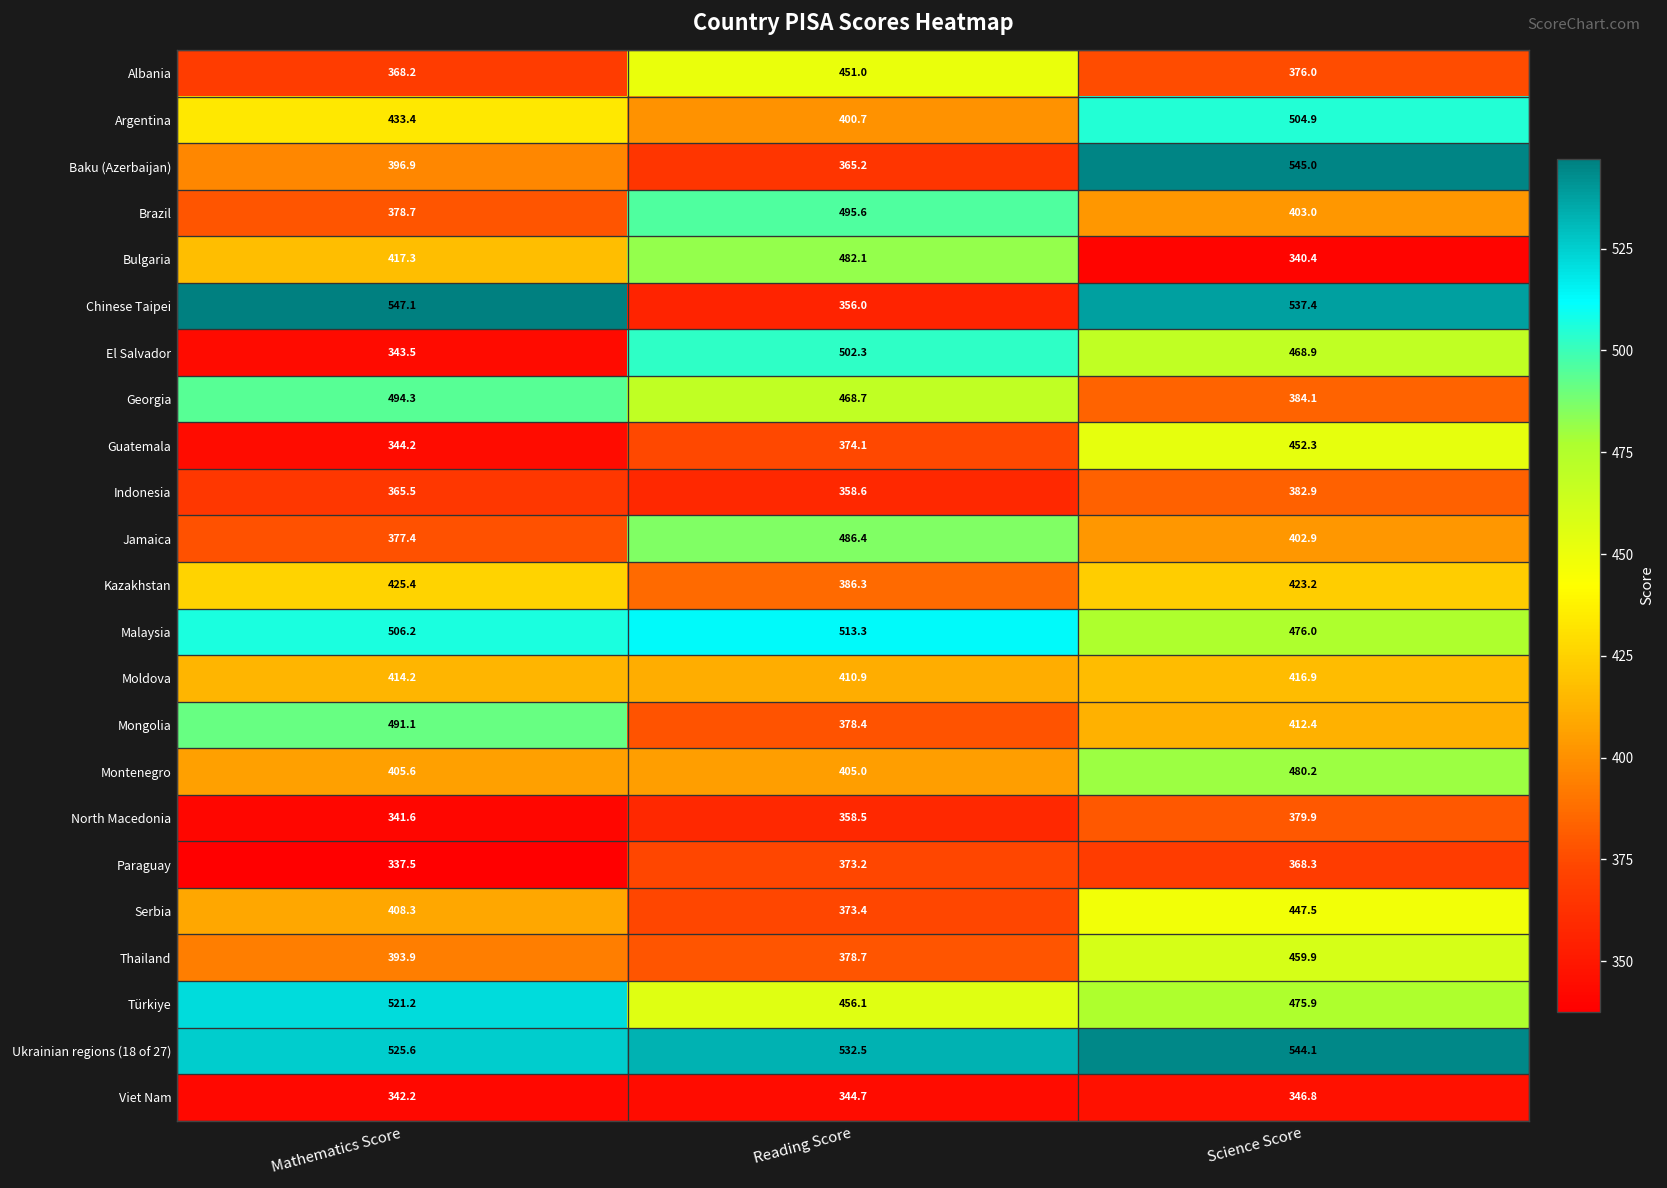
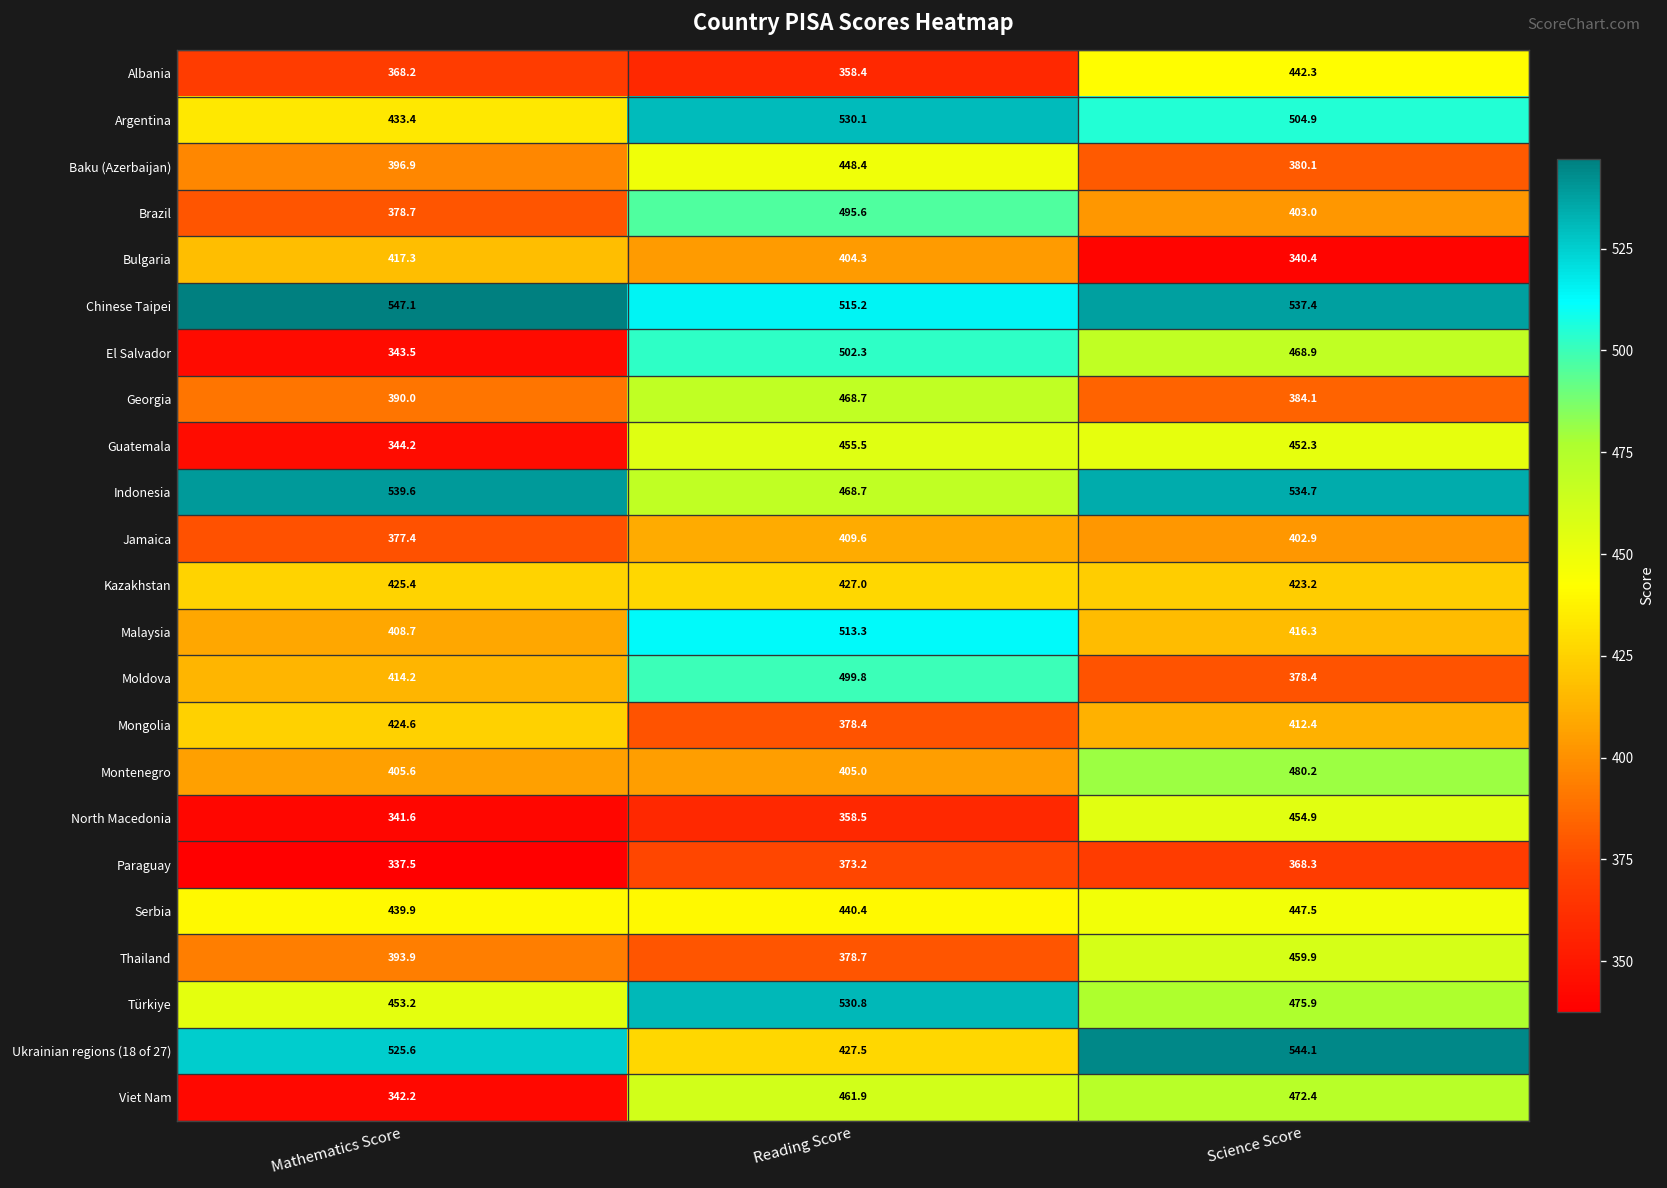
Albania, Reading Score: 451.0 -> 358.4
Albania, Science Score: 376.0 -> 442.3
Argentina, Reading Score: 400.7 -> 530.1
Baku (Azerbaijan), Reading Score: 365.2 -> 448.4
Baku (Azerbaijan), Science Score: 545.0 -> 380.1
Bulgaria, Reading Score: 482.1 -> 404.3
Chinese Taipei, Reading Score: 356.0 -> 515.2
Georgia, Mathematics Score: 494.3 -> 390.0
Guatemala, Reading Score: 374.1 -> 455.5
Indonesia, Mathematics Score: 365.5 -> 539.6
Indonesia, Reading Score: 358.6 -> 468.7
Indonesia, Science Score: 382.9 -> 534.7
Jamaica, Reading Score: 486.4 -> 409.6
Kazakhstan, Reading Score: 386.3 -> 427.0
Malaysia, Mathematics Score: 506.2 -> 408.7
Malaysia, Science Score: 476.0 -> 416.3
Moldova, Reading Score: 410.9 -> 499.8
Moldova, Science Score: 416.9 -> 378.4
Mongolia, Mathematics Score: 491.1 -> 424.6
North Macedonia, Science Score: 379.9 -> 454.9
Serbia, Mathematics Score: 408.3 -> 439.9
Serbia, Reading Score: 373.4 -> 440.4
Türkiye, Mathematics Score: 521.2 -> 453.2
Türkiye, Reading Score: 456.1 -> 530.8
Ukrainian regions (18 of 27), Reading Score: 532.5 -> 427.5
Viet Nam, Reading Score: 344.7 -> 461.9
Viet Nam, Science Score: 346.8 -> 472.4
